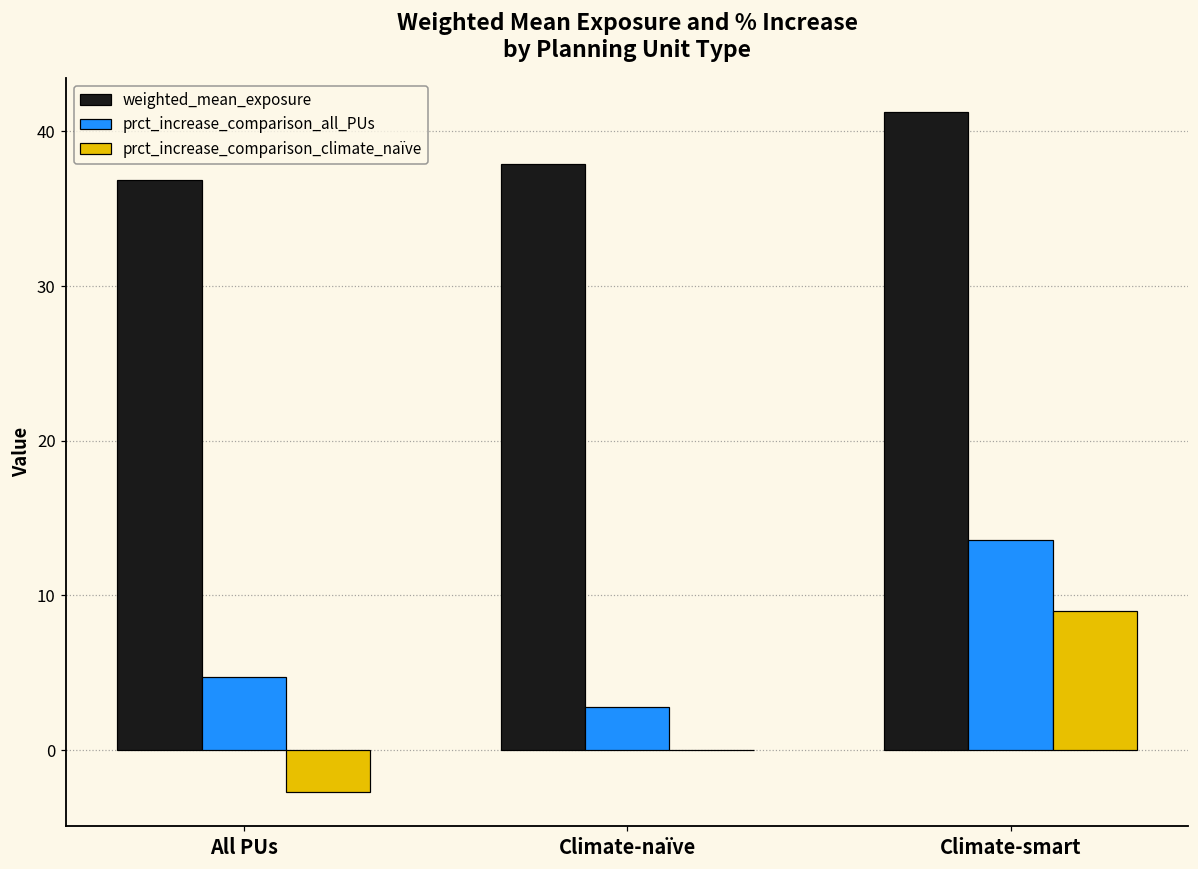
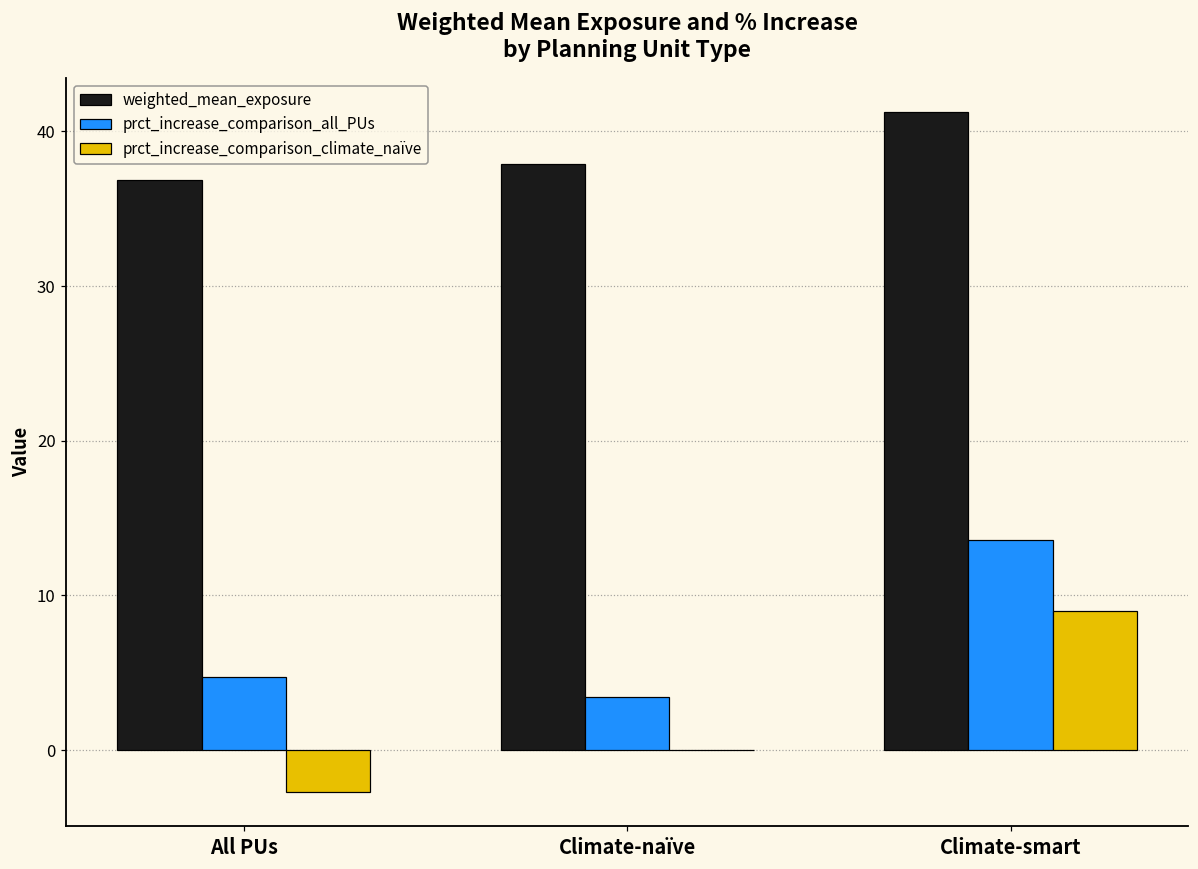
prct_increase_comparison_all_PUs, Climate-naïve: 2.8 -> 3.4
